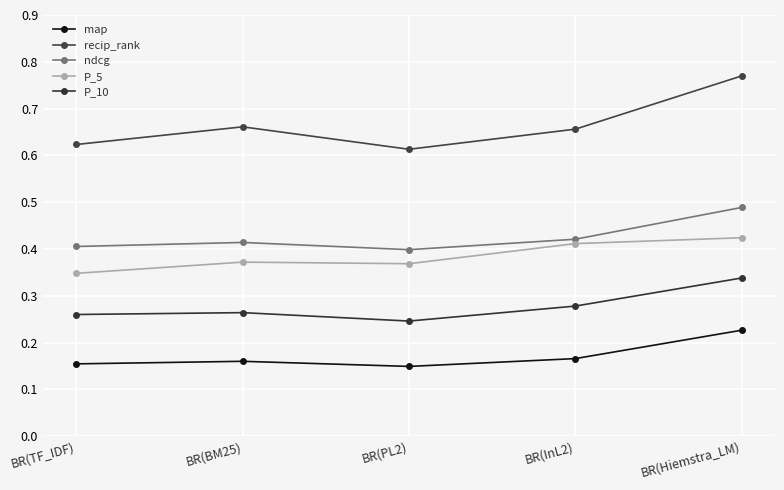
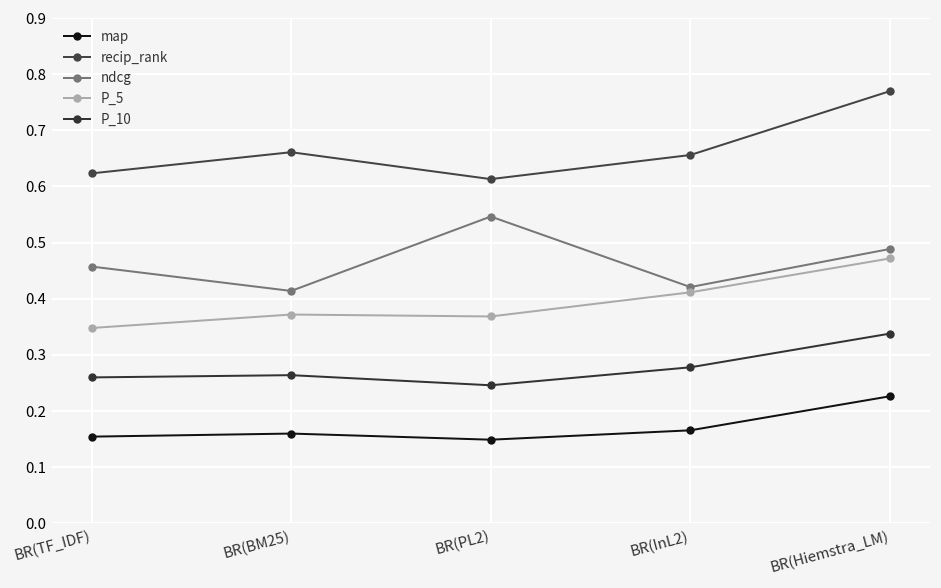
ndcg, BR(TF_IDF): 0.41 -> 0.46
ndcg, BR(PL2): 0.40 -> 0.55
P_5, BR(Hiemstra_LM): 0.42 -> 0.47
